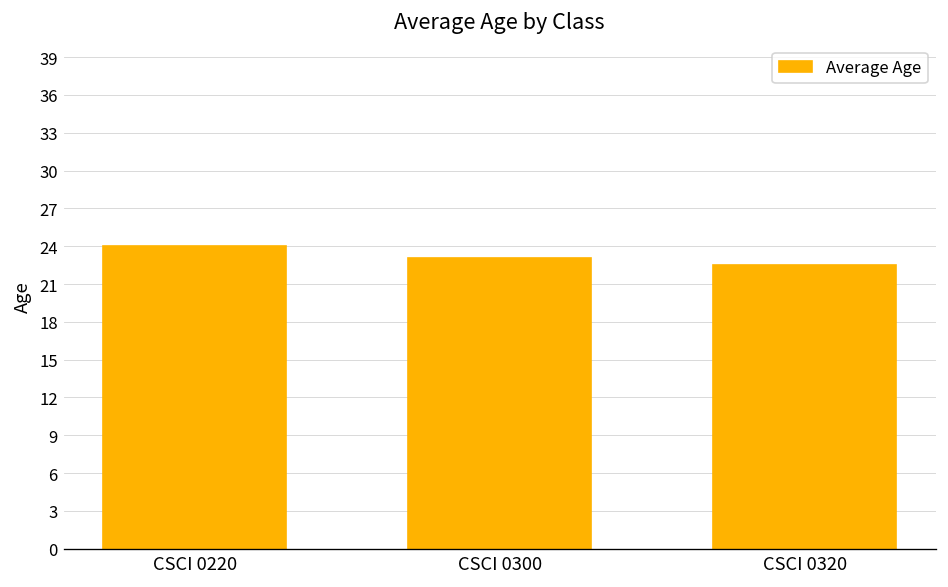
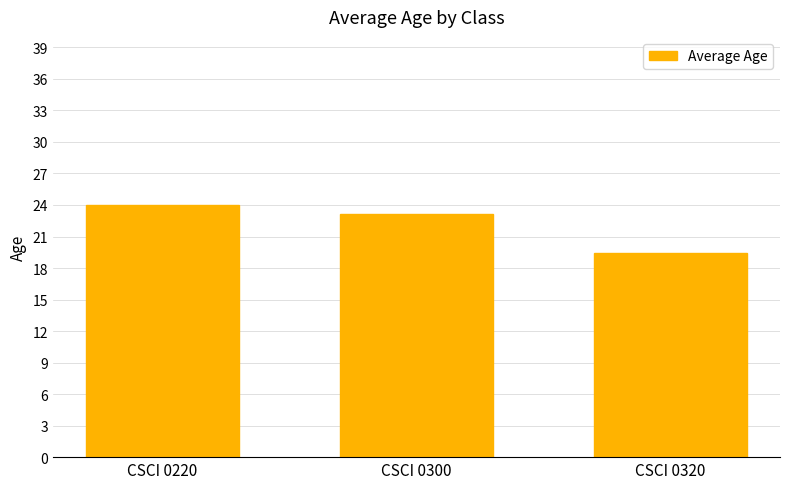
CSCI 0320: 22.5 -> 19.4
